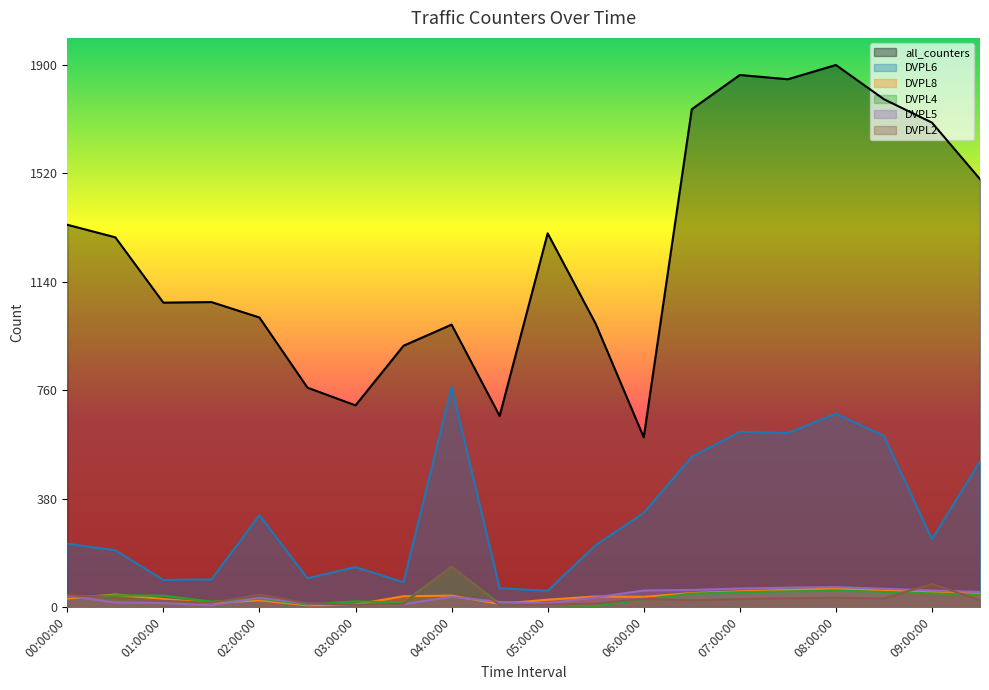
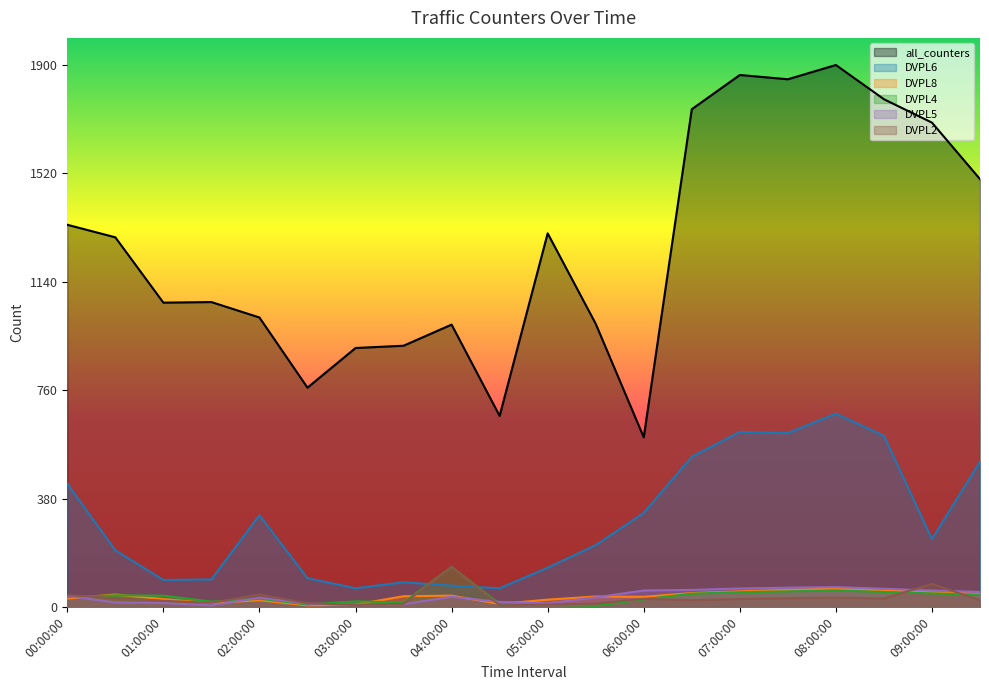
DVPL6, 00:00:00: 220 -> 430
all_counters, 03:00:00: 710 -> 910
DVPL6, 03:00:00: 140 -> 70
DVPL6, 04:00:00: 770 -> 80
DVPL6, 05:00:00: 60 -> 140
